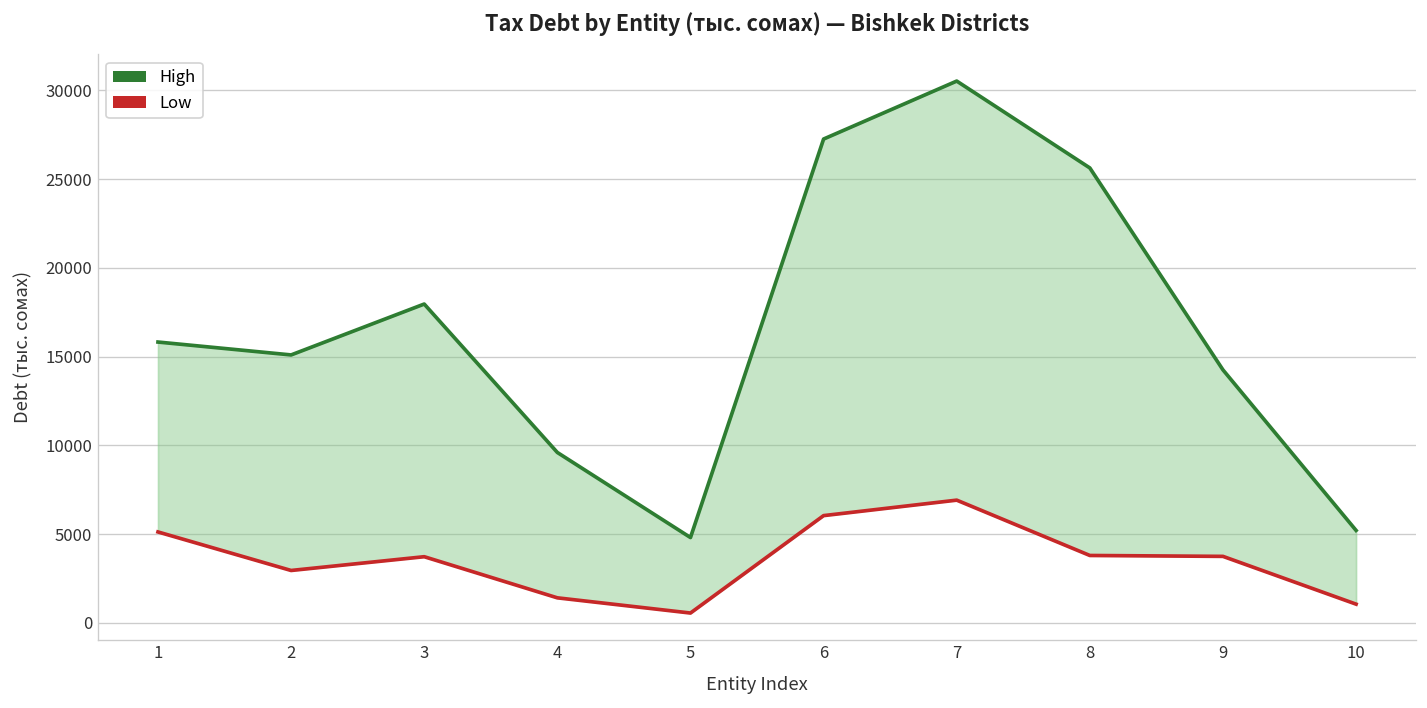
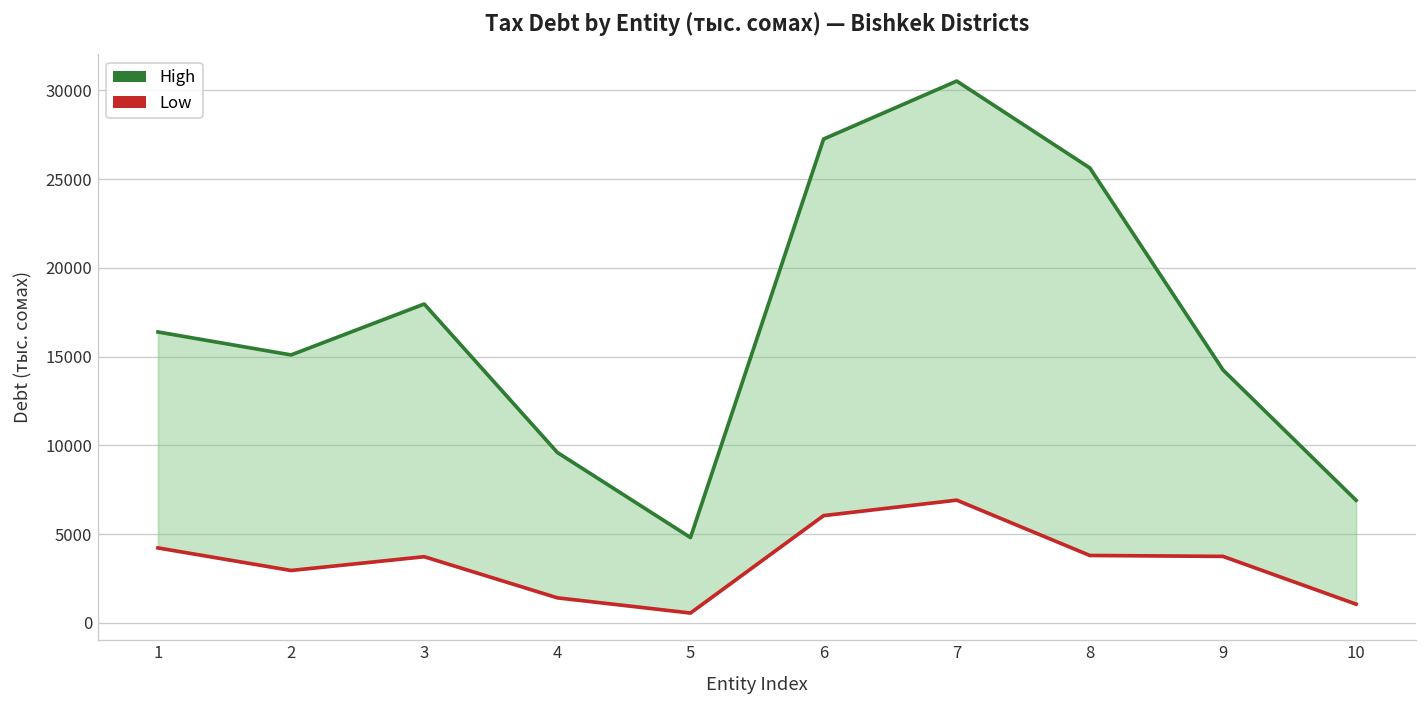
High, 1: 15800 -> 16400
Low, 1: 5100 -> 4200
High, 10: 5200 -> 6900
